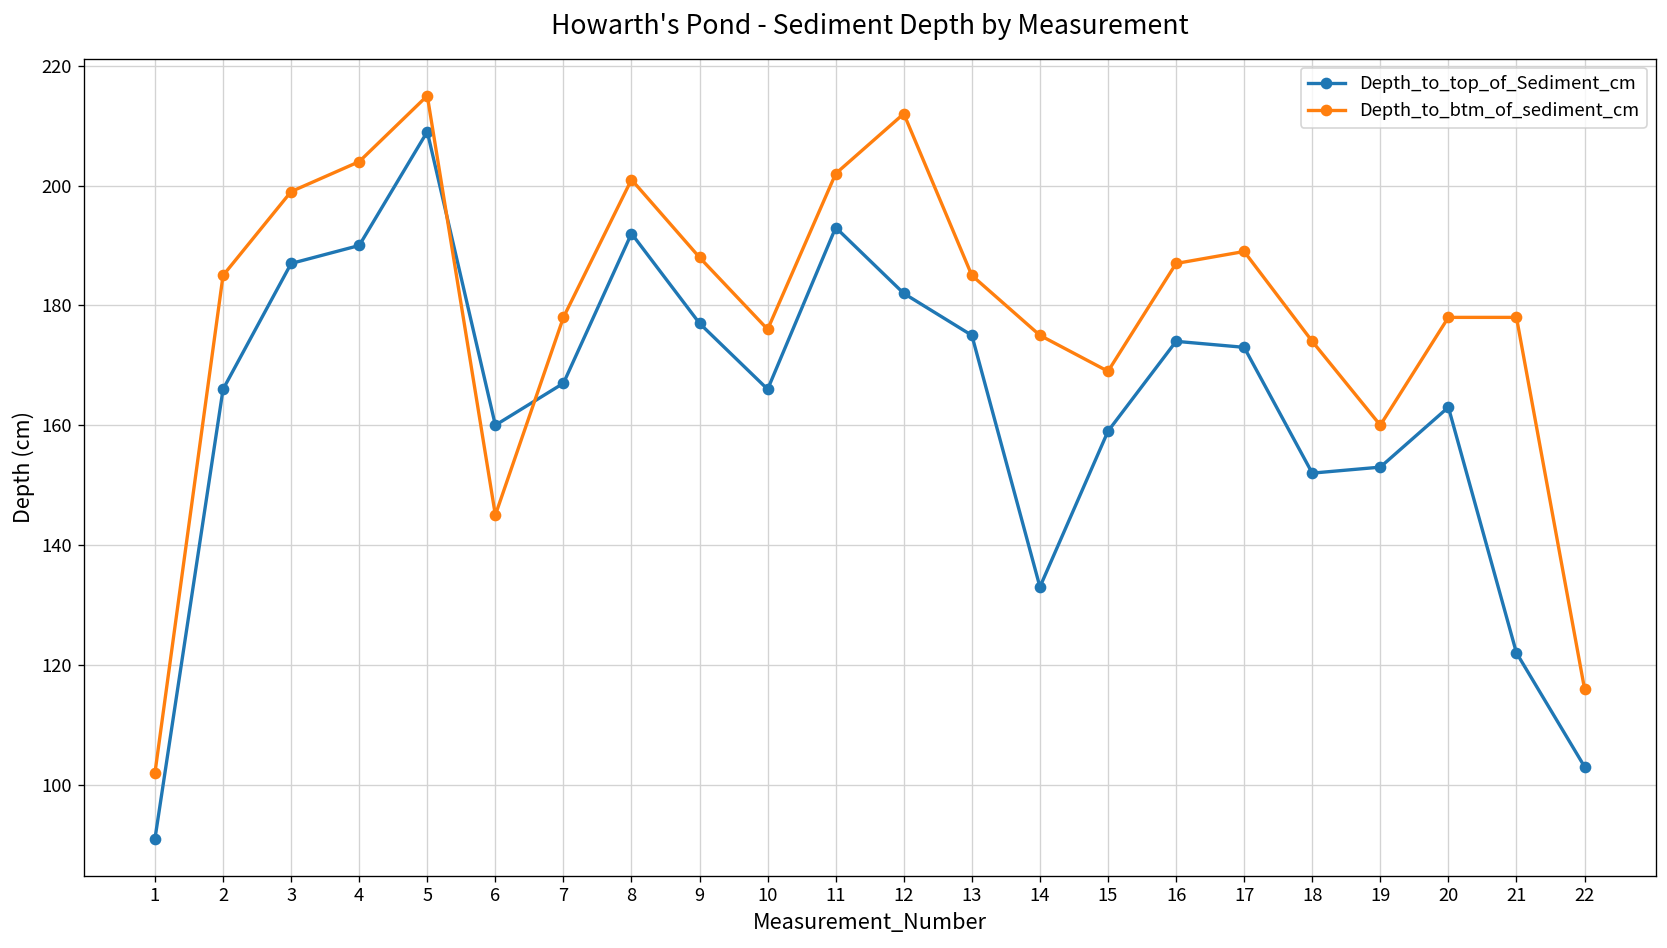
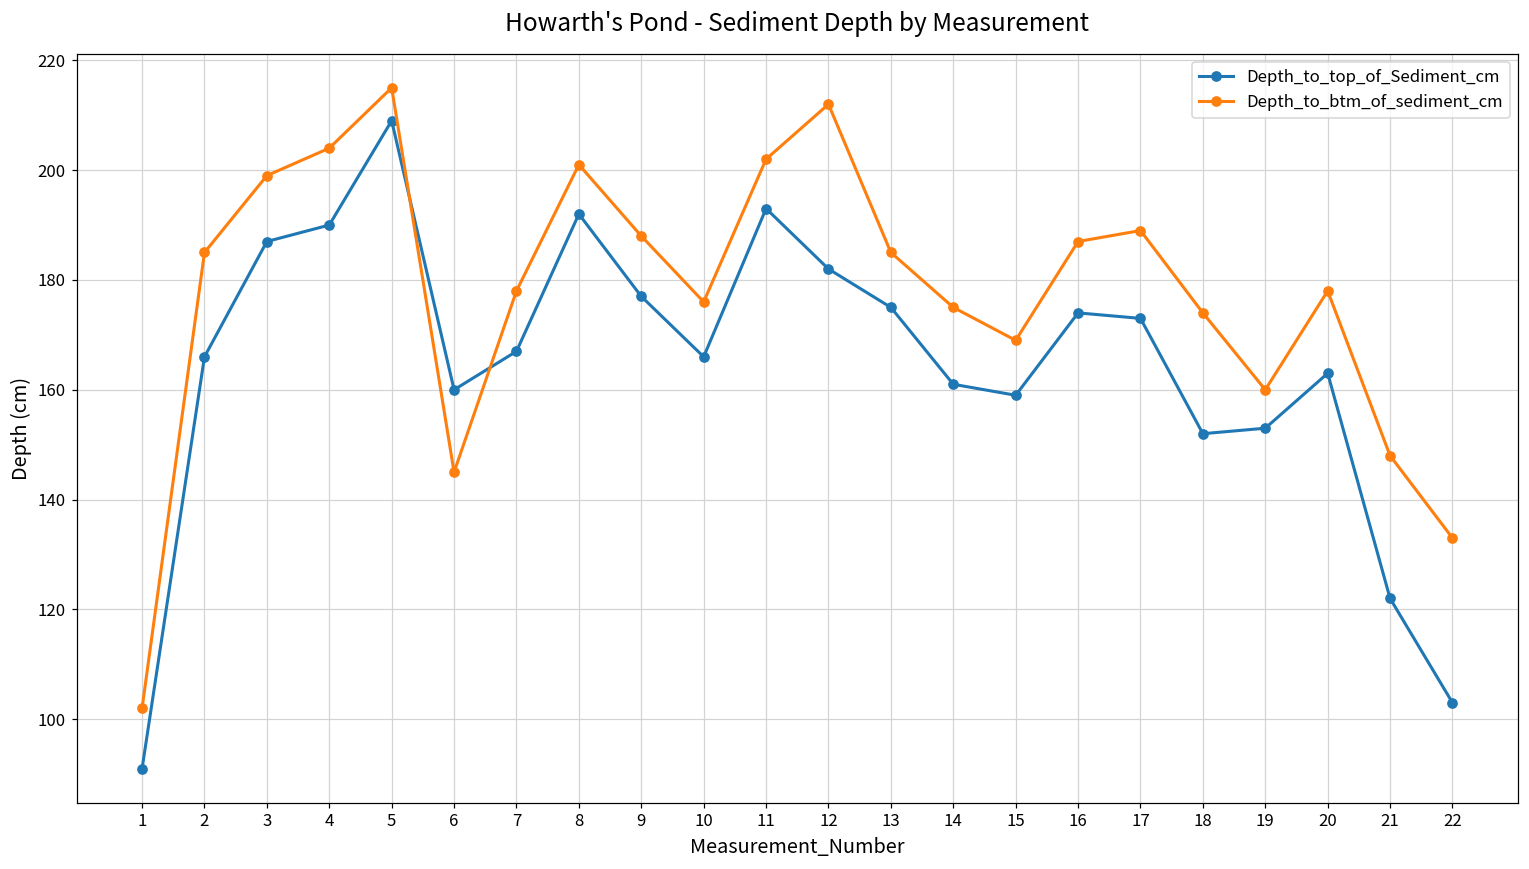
Depth_to_top_of_Sediment_cm, 14: 133 -> 161
Depth_to_btm_of_sediment_cm, 21: 178 -> 148
Depth_to_btm_of_sediment_cm, 22: 116 -> 133
